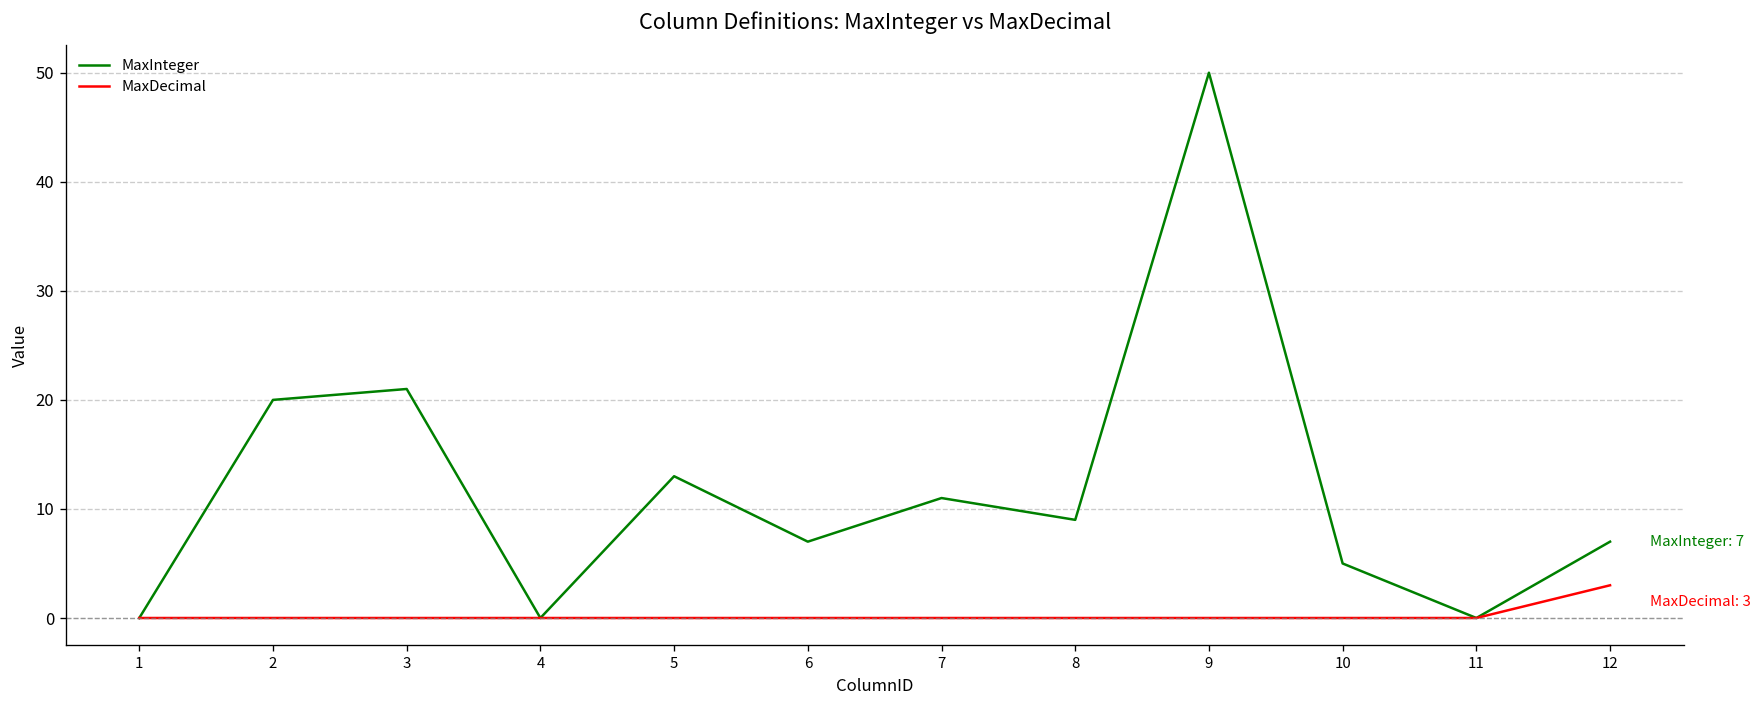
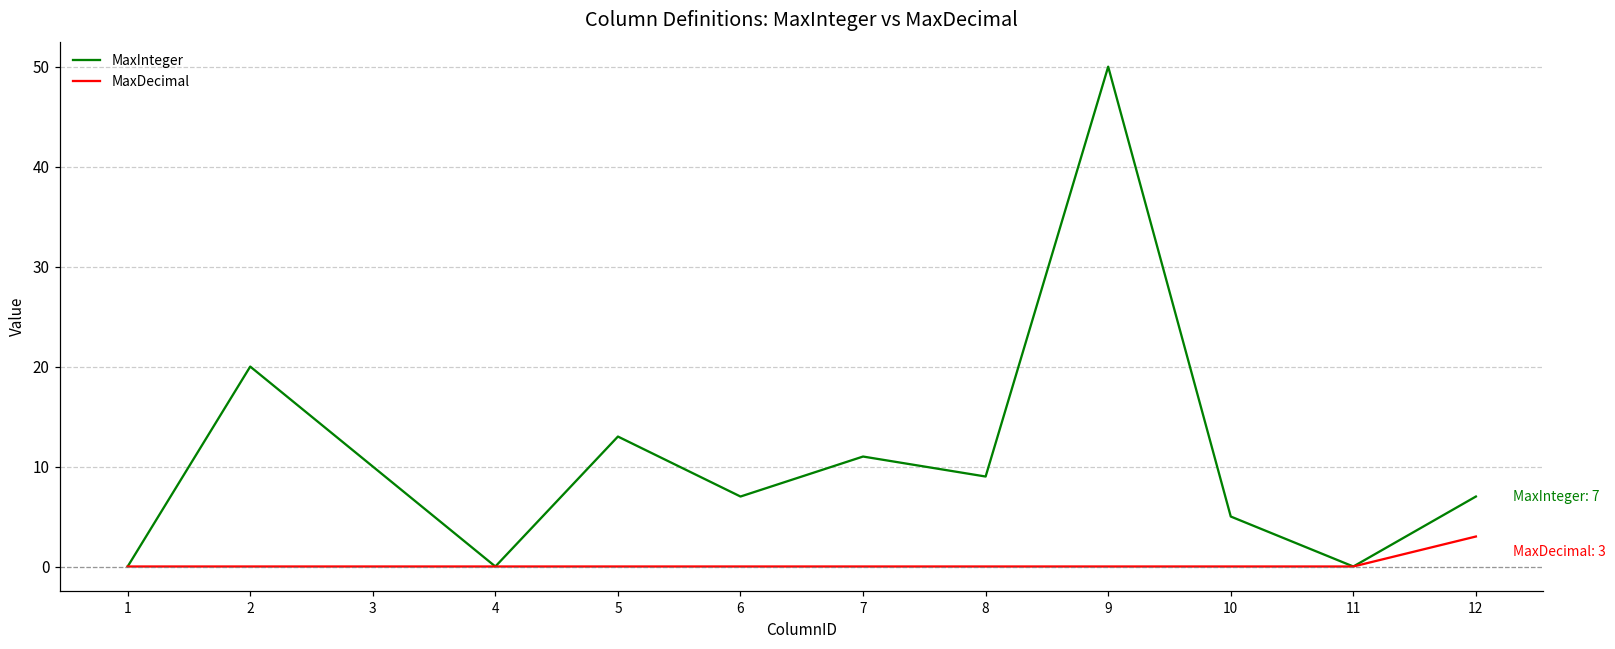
MaxInteger, 3: 21 -> 10
